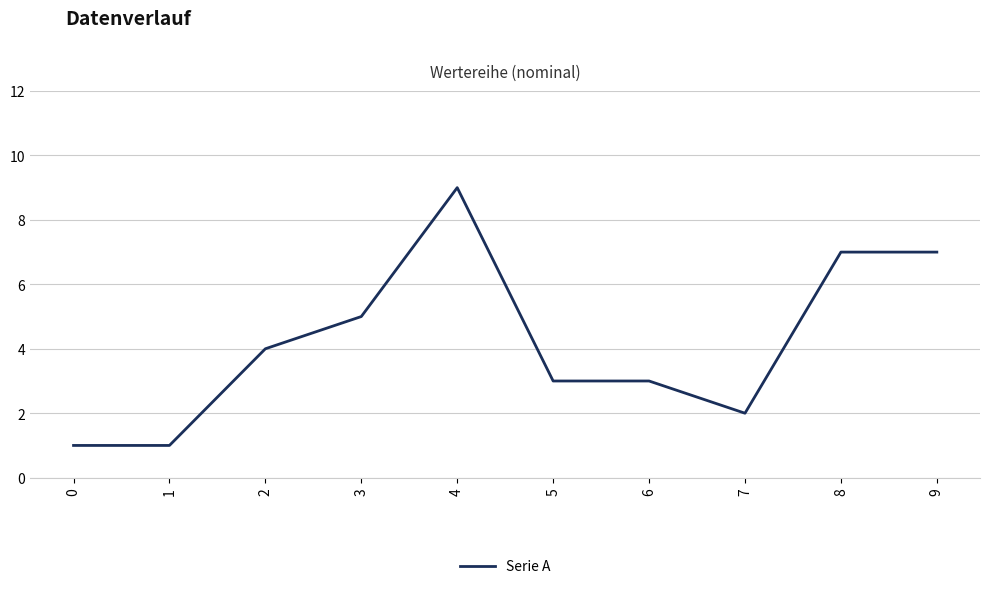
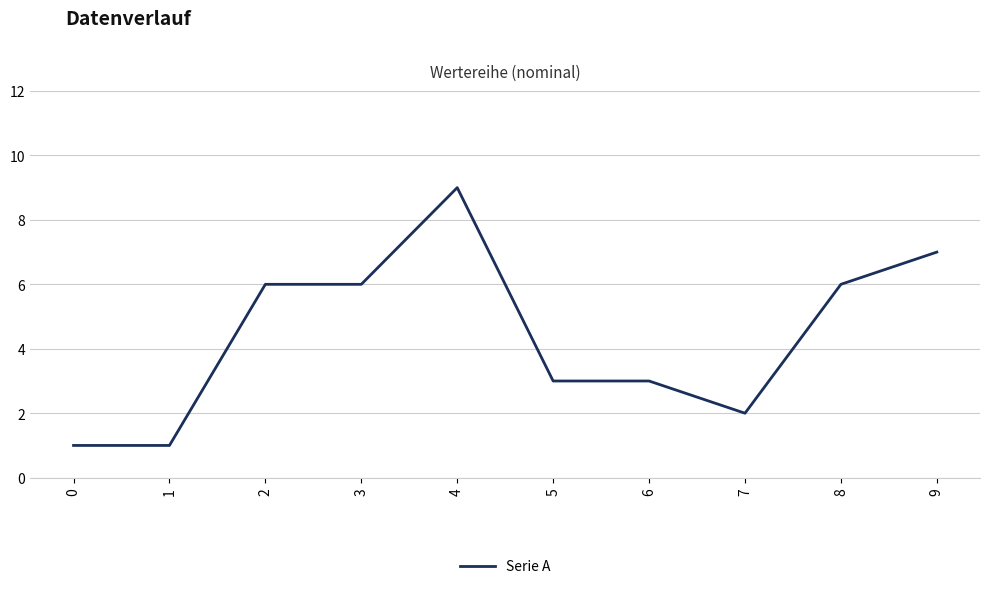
2: 4 -> 6
3: 5 -> 6
8: 7 -> 6
